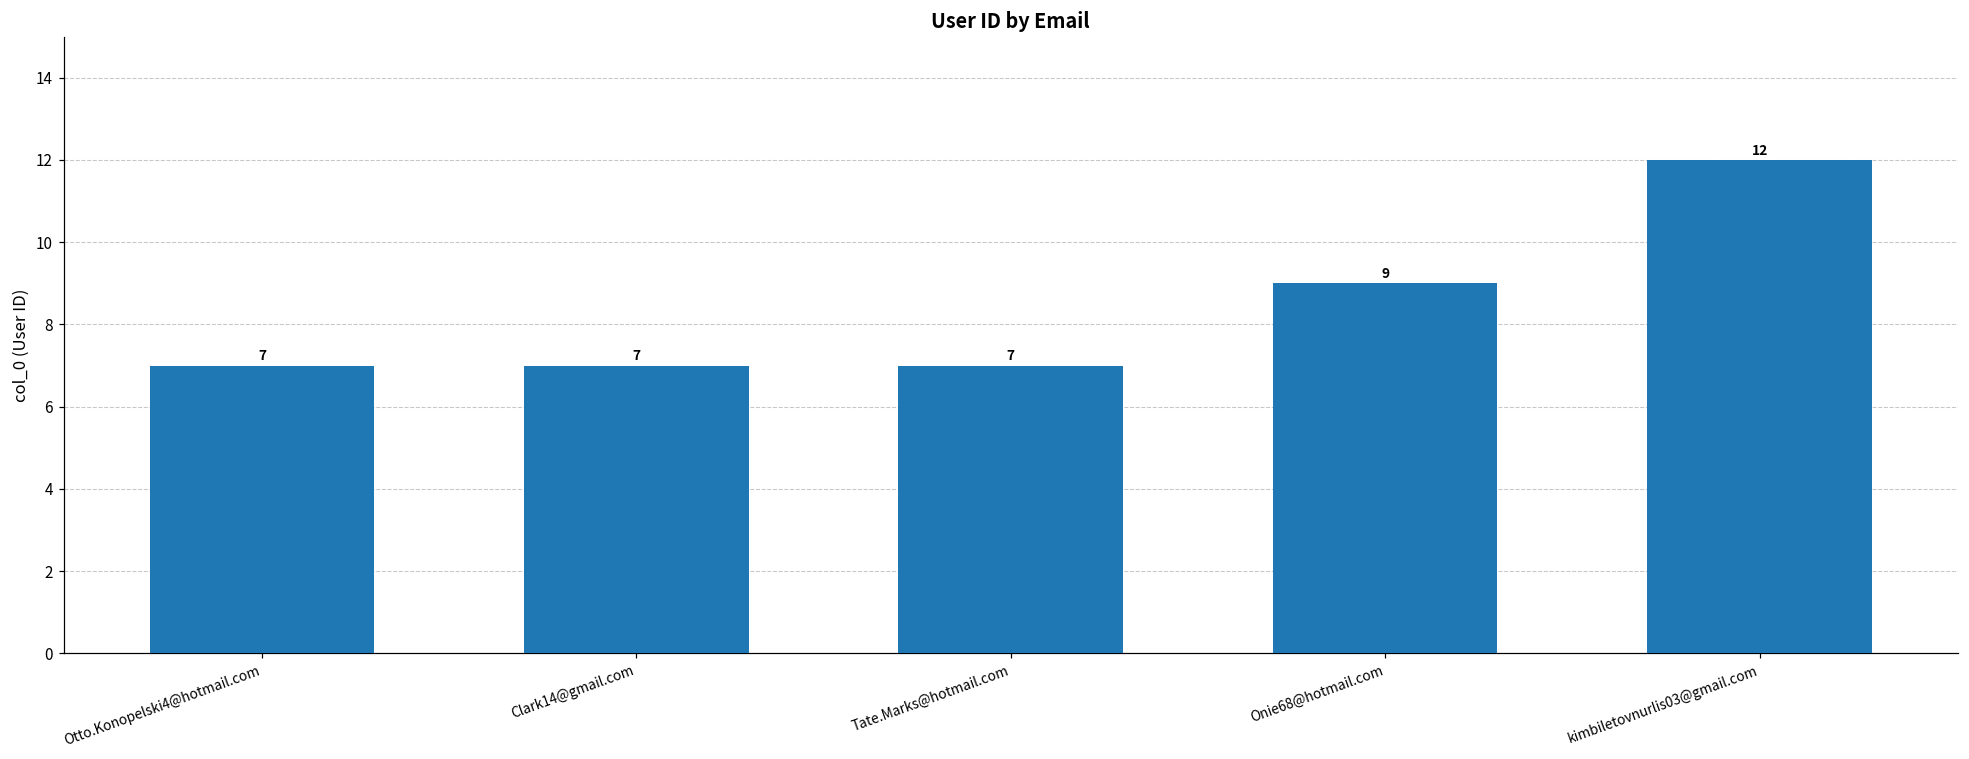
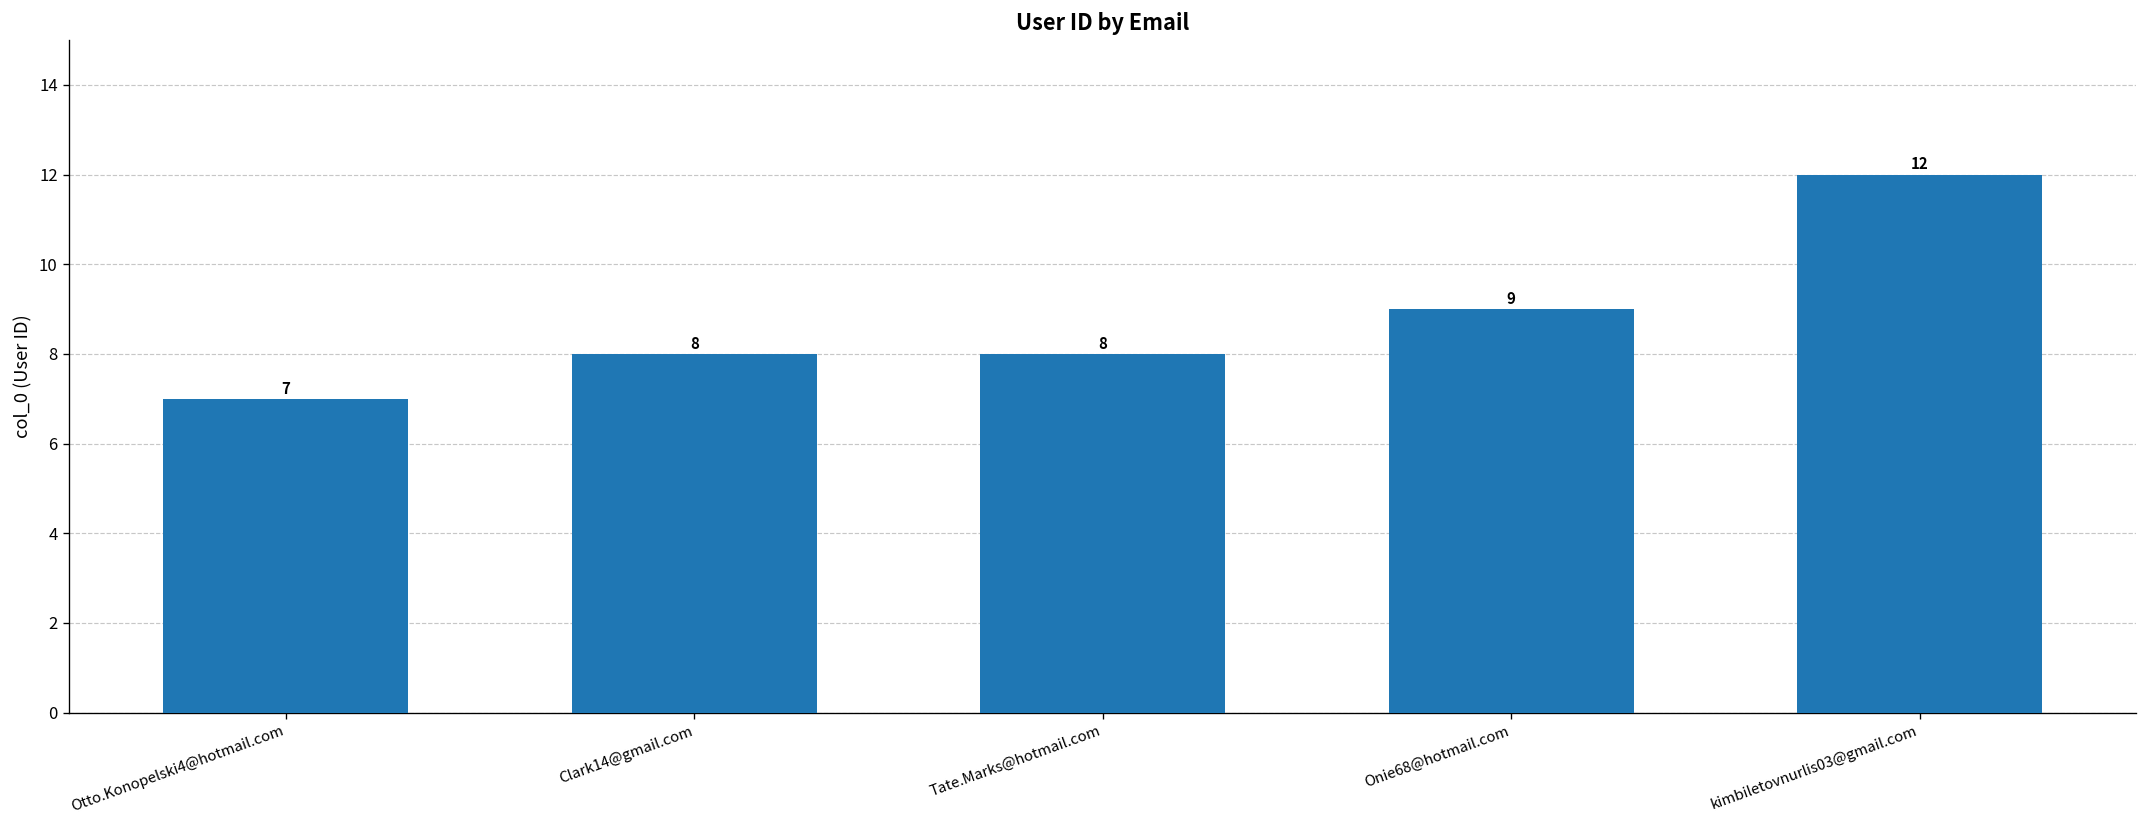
Clark14@gmail.com: 7 -> 8
Tate.Marks@hotmail.com: 7 -> 8
